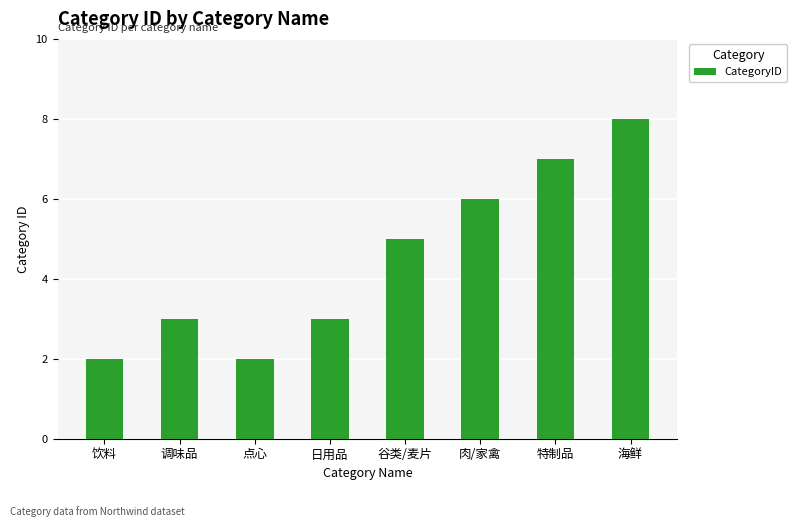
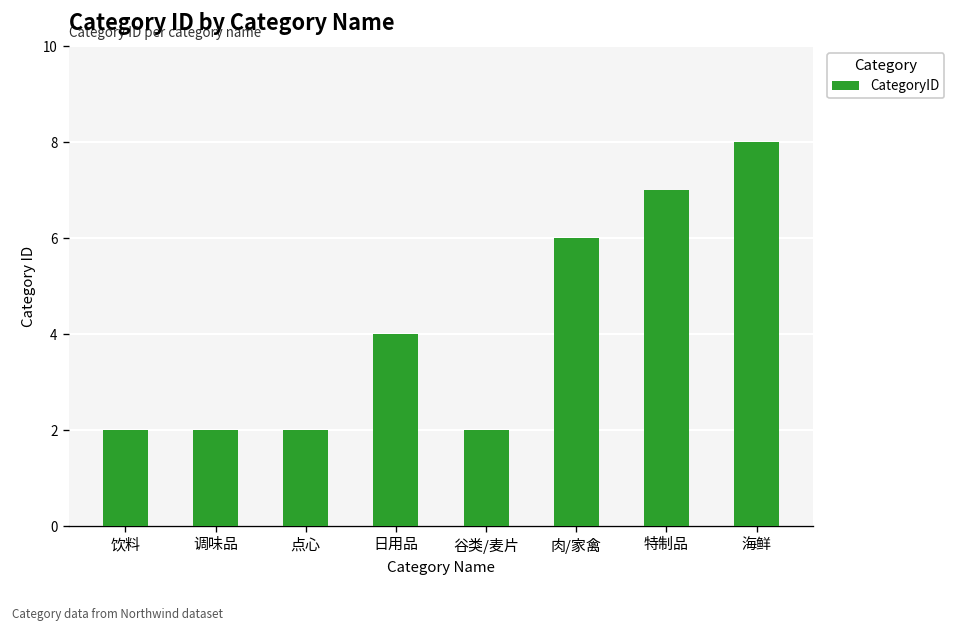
调味品: 3 -> 2
日用品: 3 -> 4
谷类/麦片: 5 -> 2
